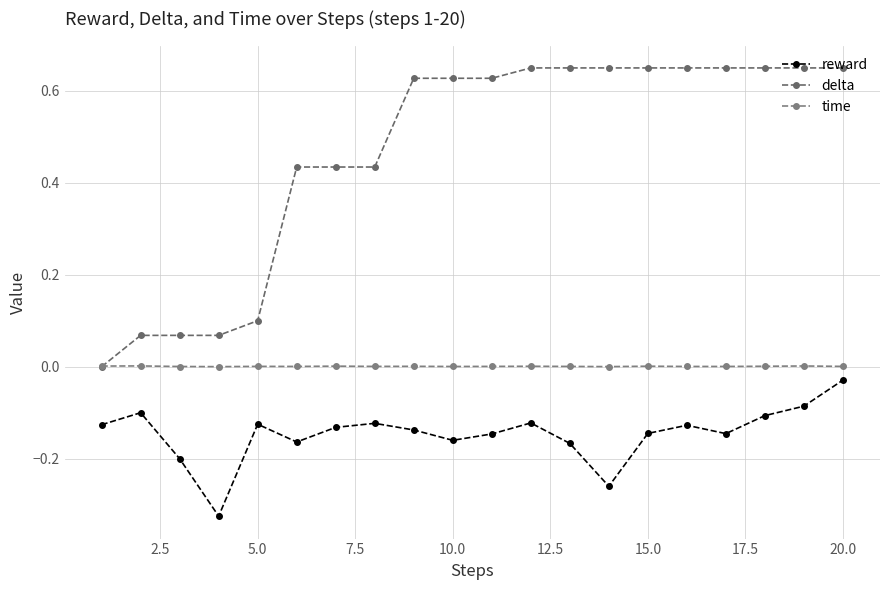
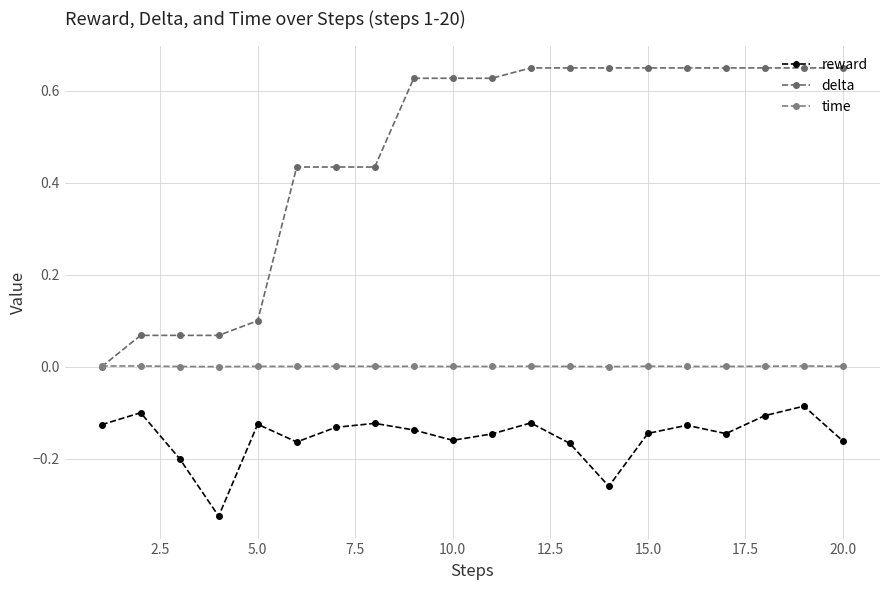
reward, 20.0: -0.03 -> -0.16
